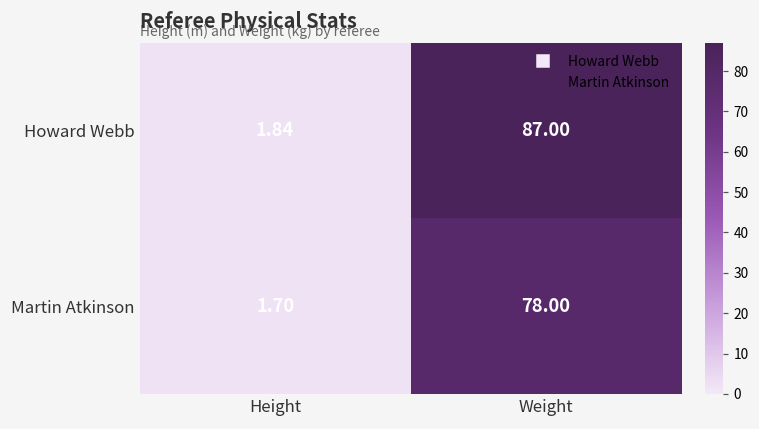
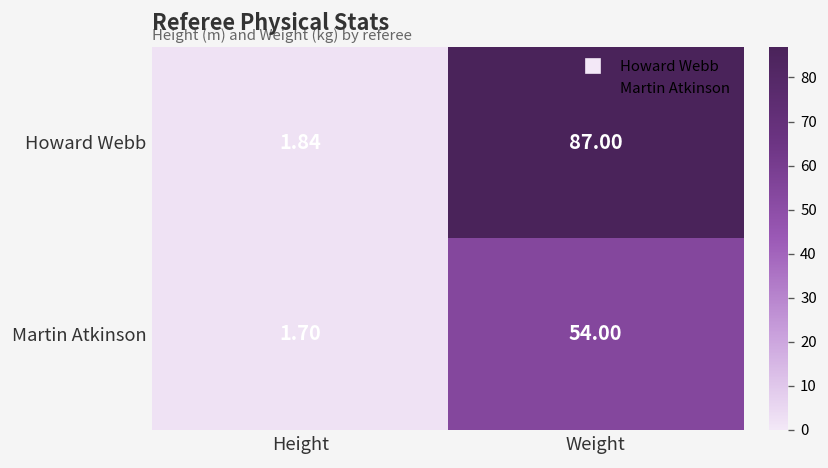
Martin Atkinson, Weight: 78.00 -> 54.00
